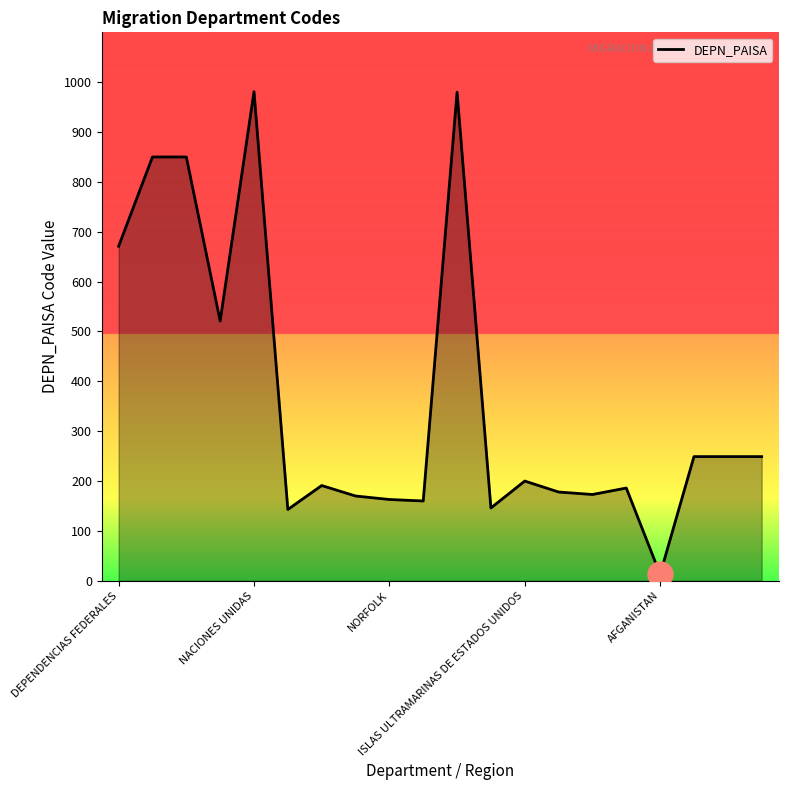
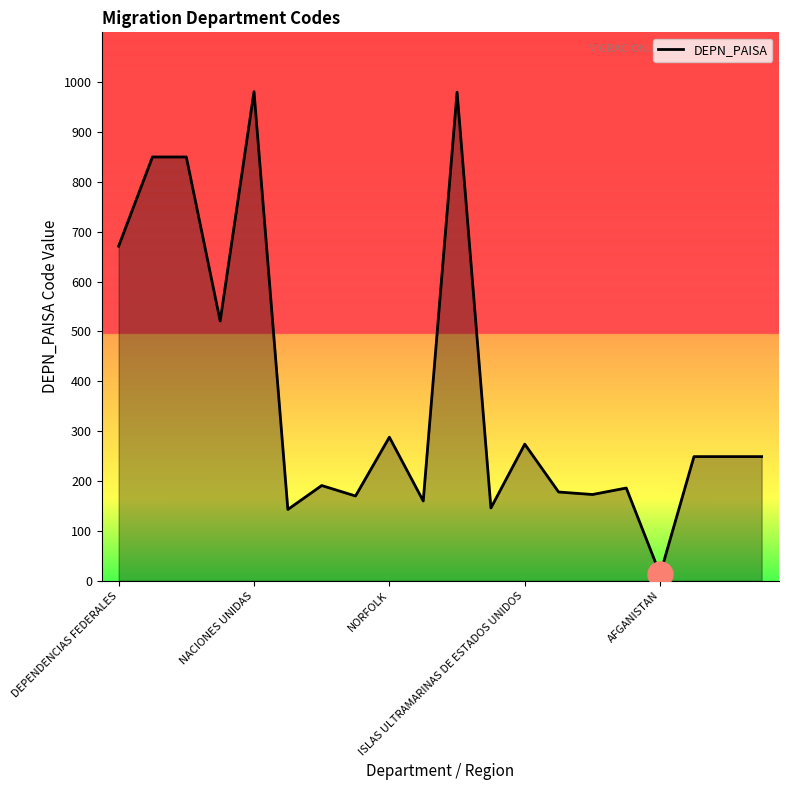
DEPN_PAISA, NORFOLK: 160 -> 290
DEPN_PAISA, ISLAS ULTRAMARINAS DE ESTADOS UNIDOS: 200 -> 270
